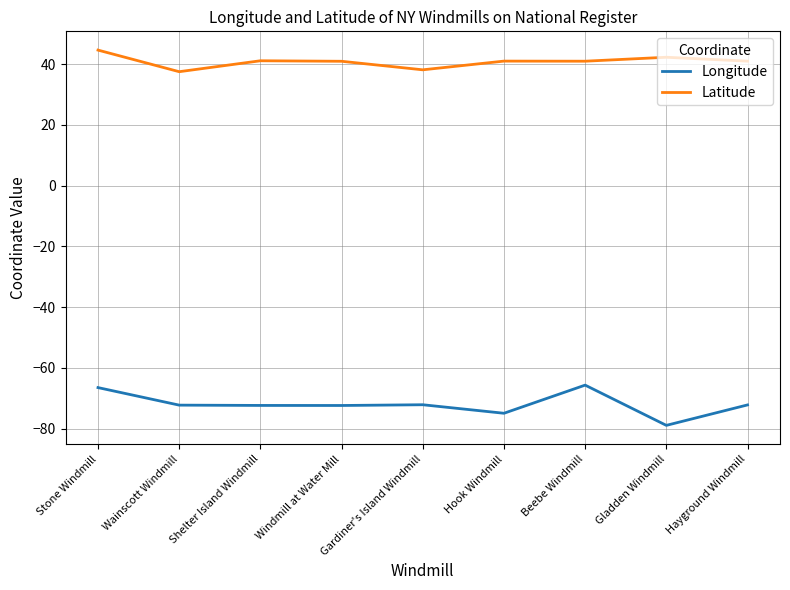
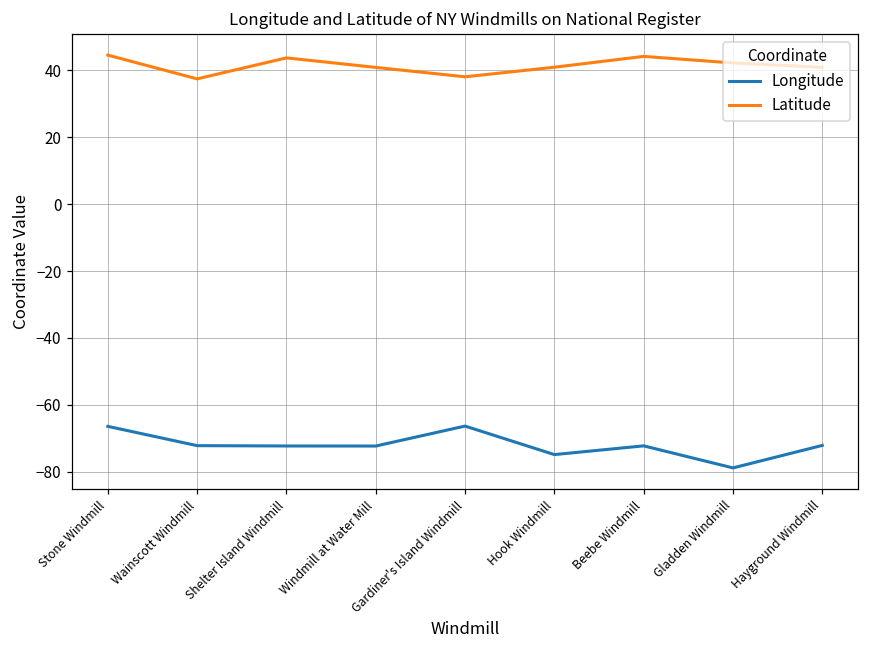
Latitude, Shelter Island Windmill: 41 -> 44
Longitude, Gardiner's Island Windmill: -72 -> -66
Longitude, Beebe Windmill: -66 -> -72
Latitude, Beebe Windmill: 41 -> 44
